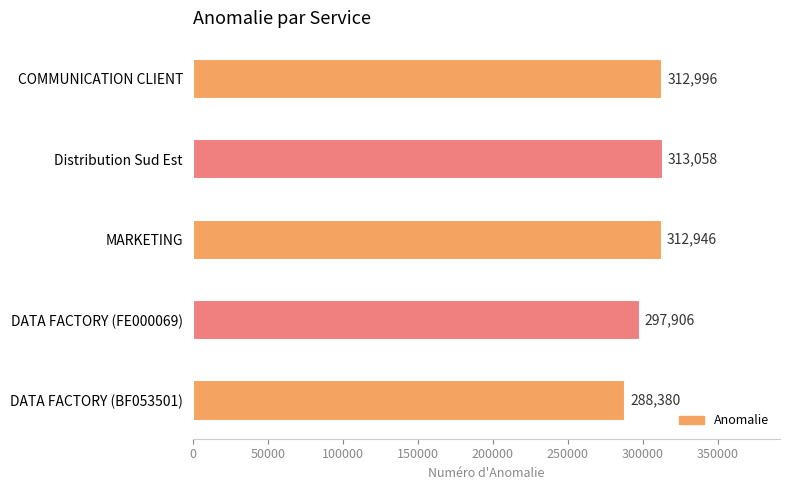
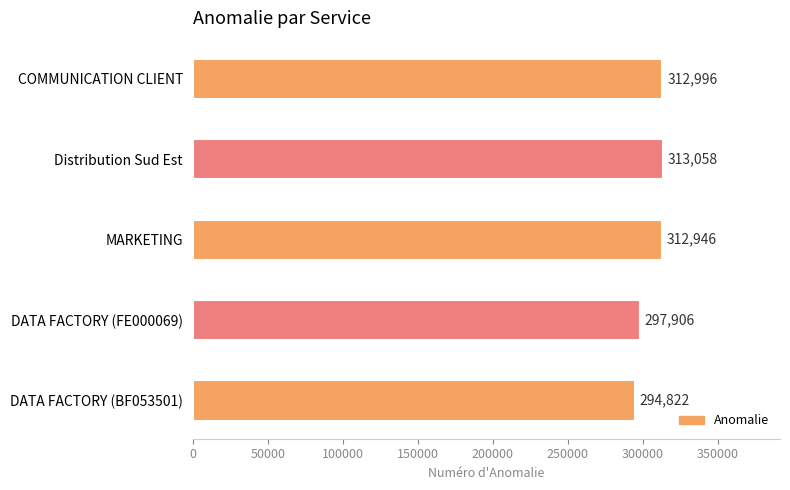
DATA FACTORY (BF053501): 288,380 -> 294,822
